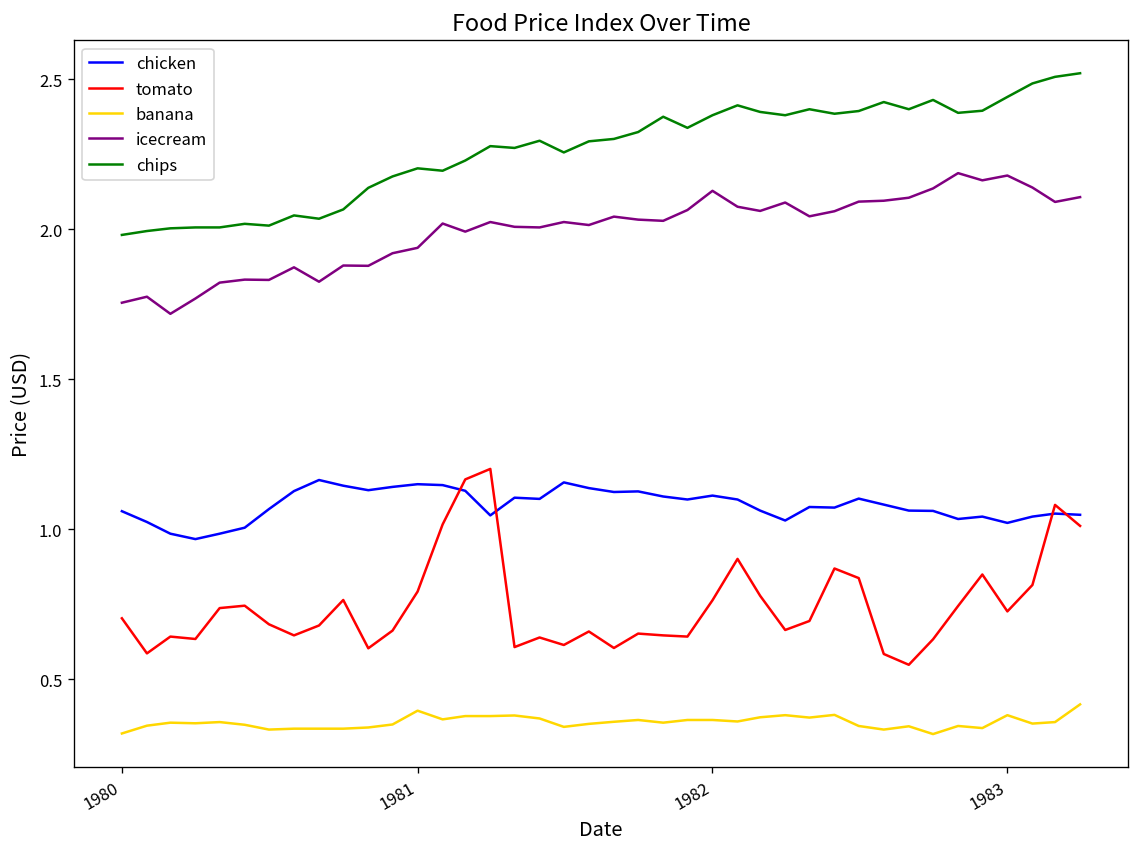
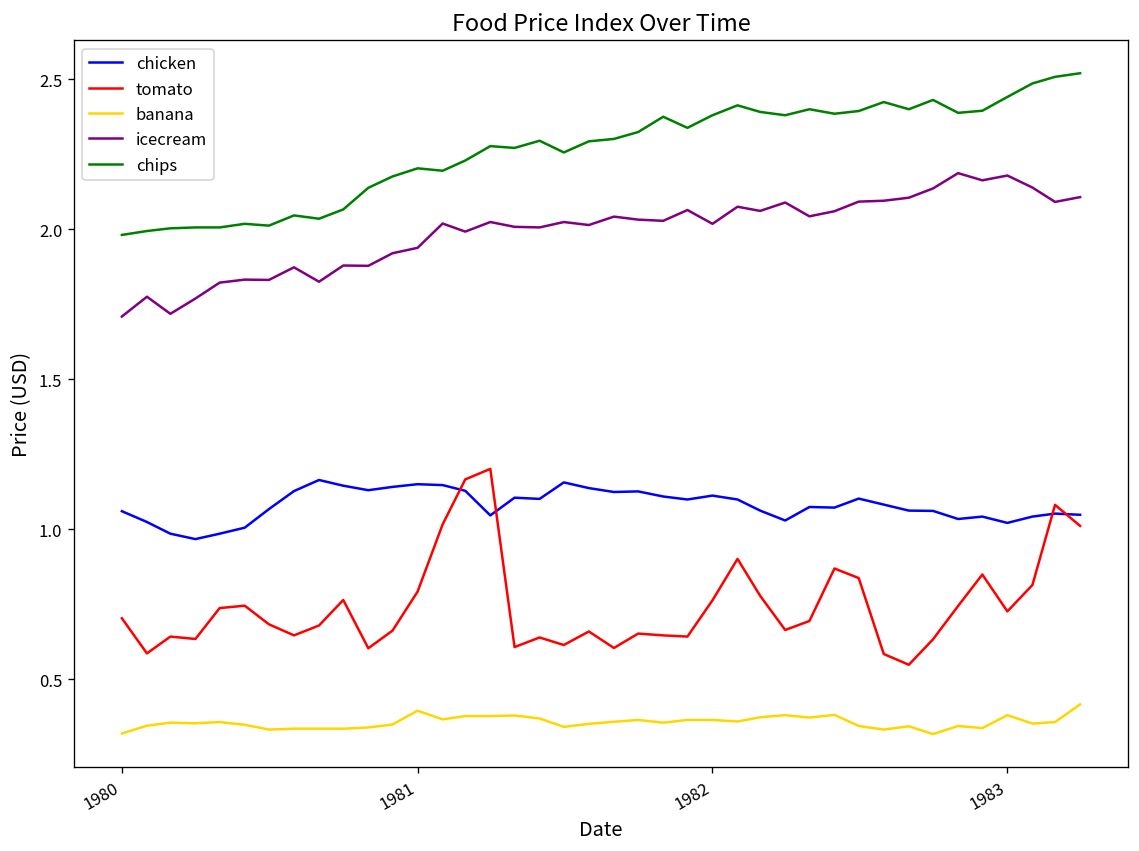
icecream, 1980: 1.76 -> 1.71
icecream, 1982: 2.13 -> 2.02
